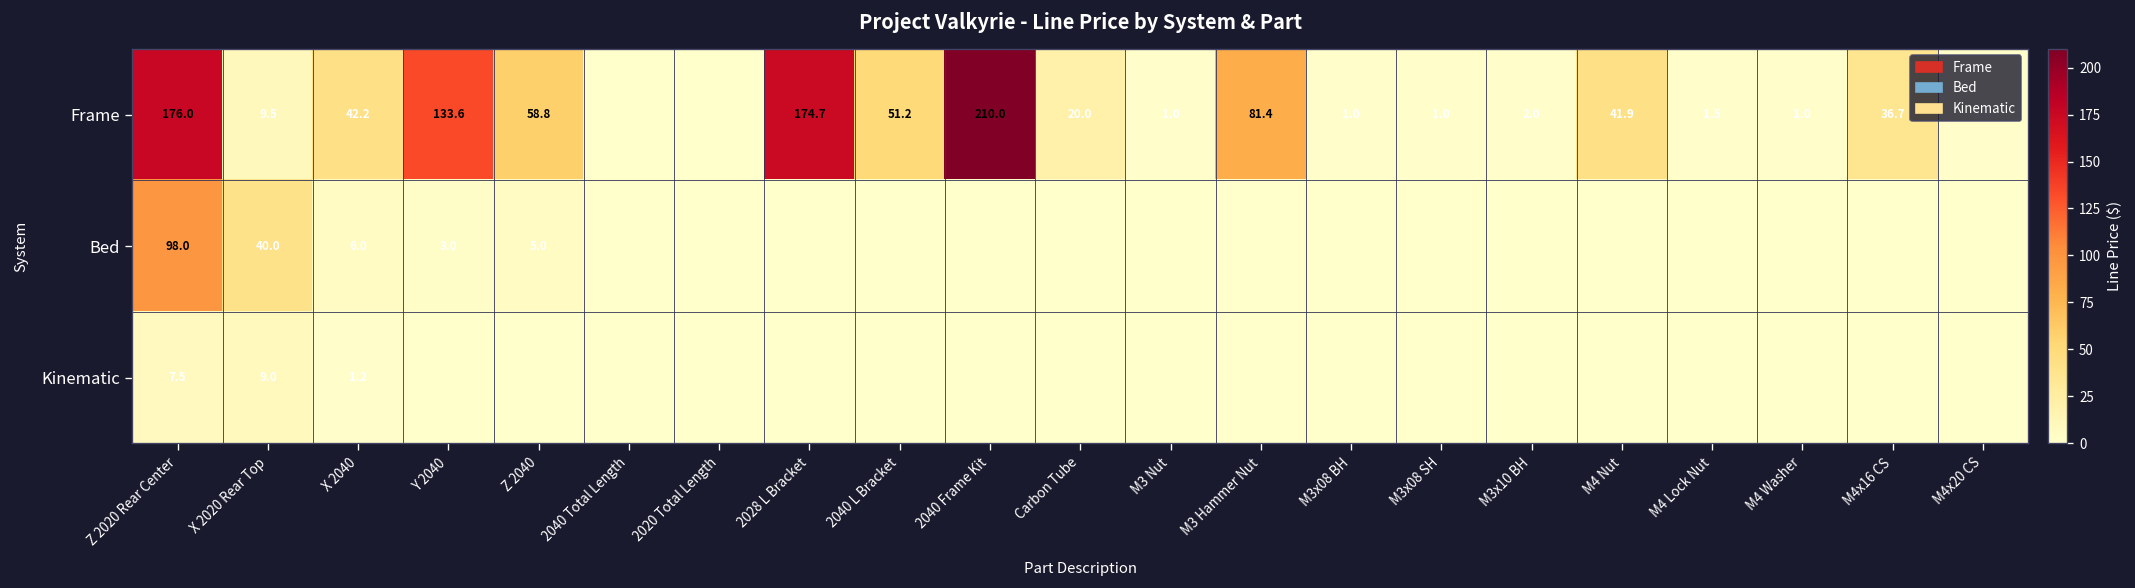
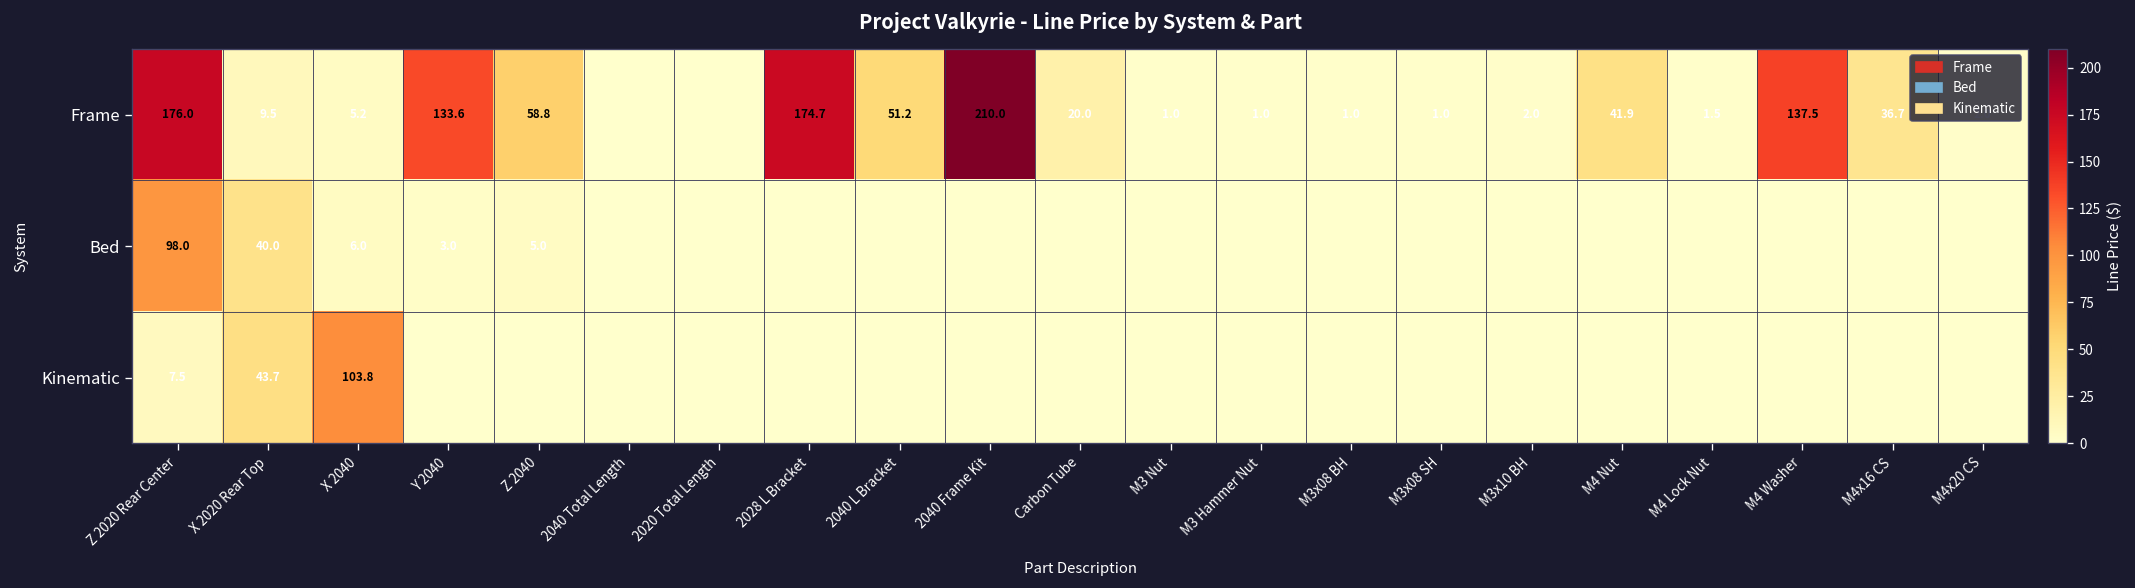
Frame, X 2040: 42.2 -> 5.2
Frame, M3 Hammer Nut: 81.4 -> 1.0
Frame, M4 Washer: 1.0 -> 137.5
Kinematic, X 2020 Rear Top: 9.0 -> 43.7
Kinematic, X 2040: 1.2 -> 103.8
